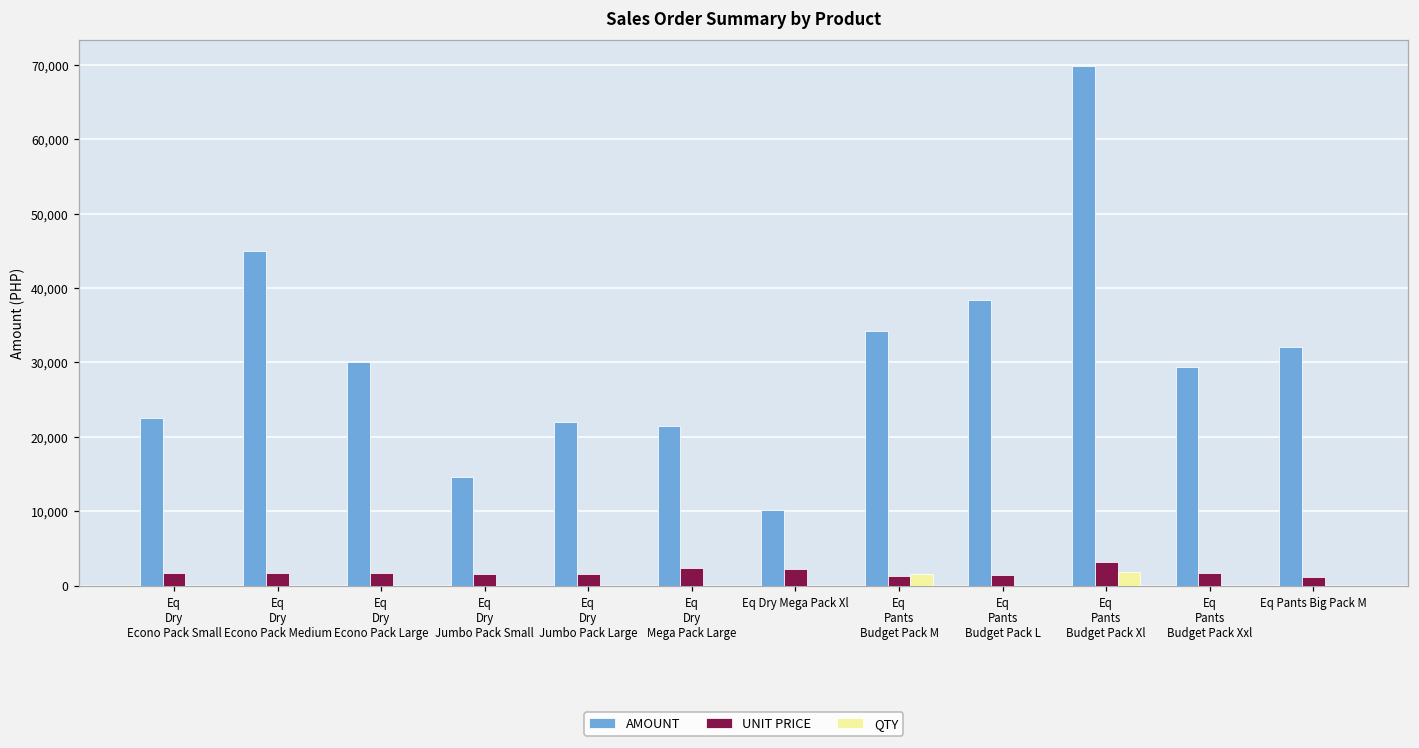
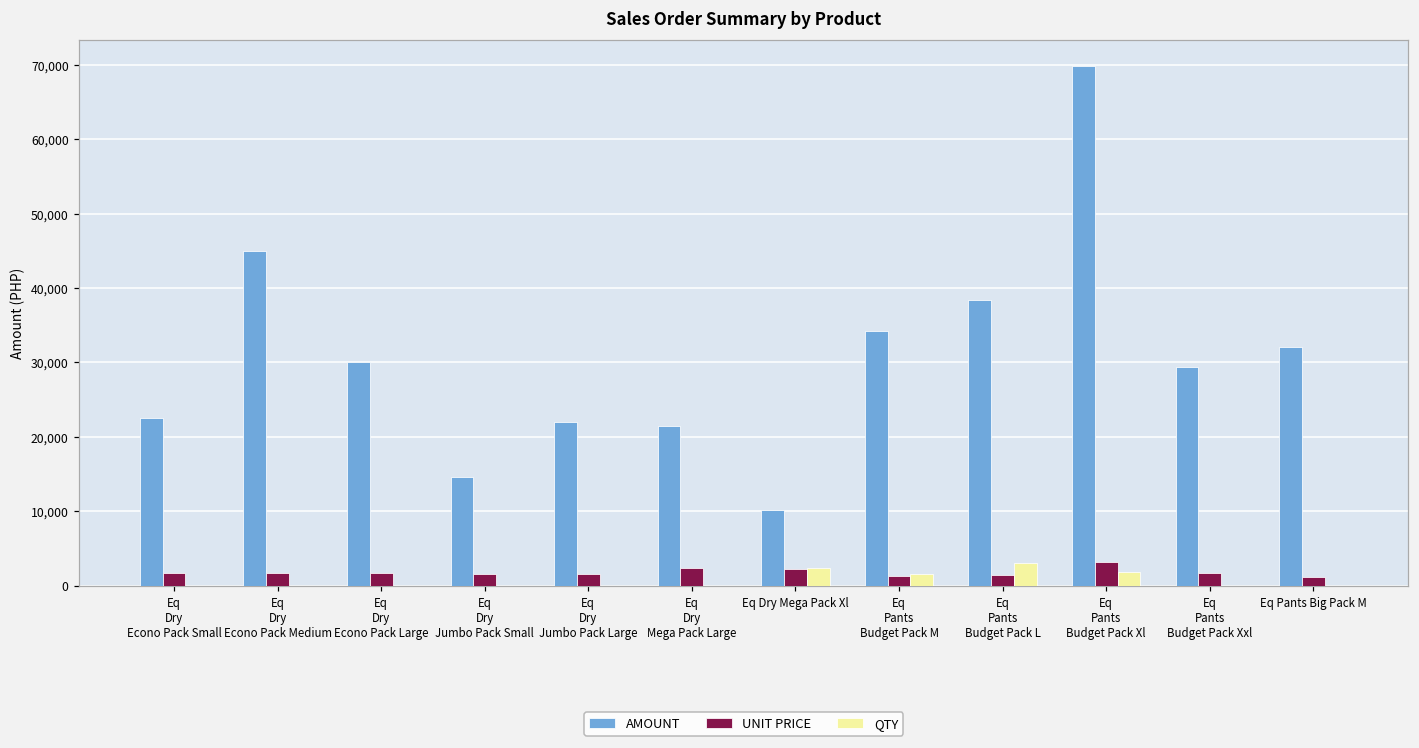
QTY, Eq Dry Mega Pack Xl: 0 -> 2,000
QTY, Eq Pants Budget Pack L: 0 -> 3,000
